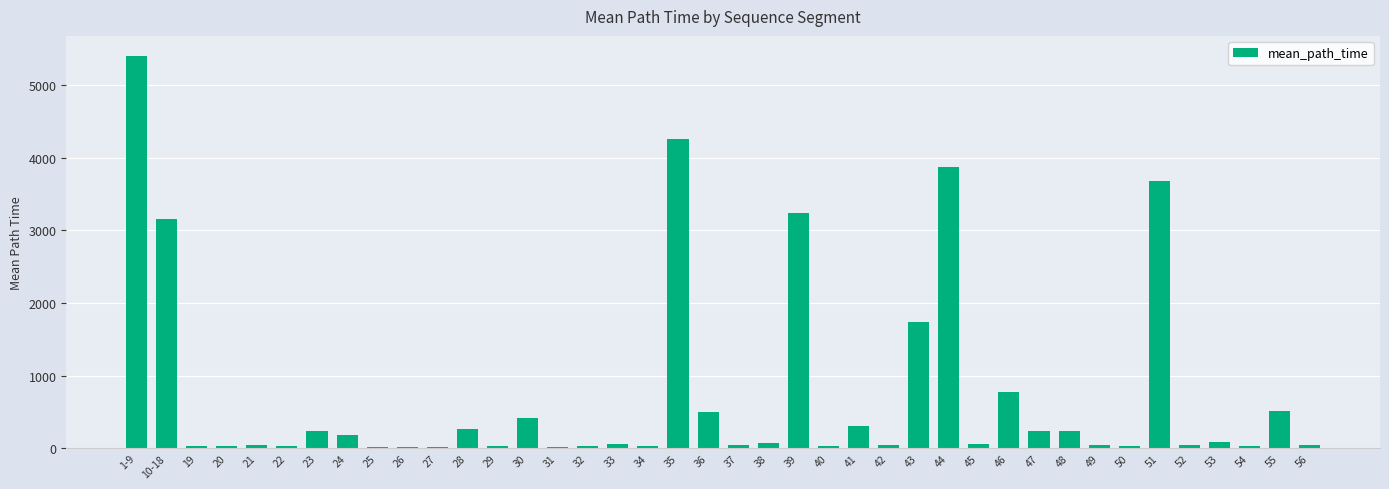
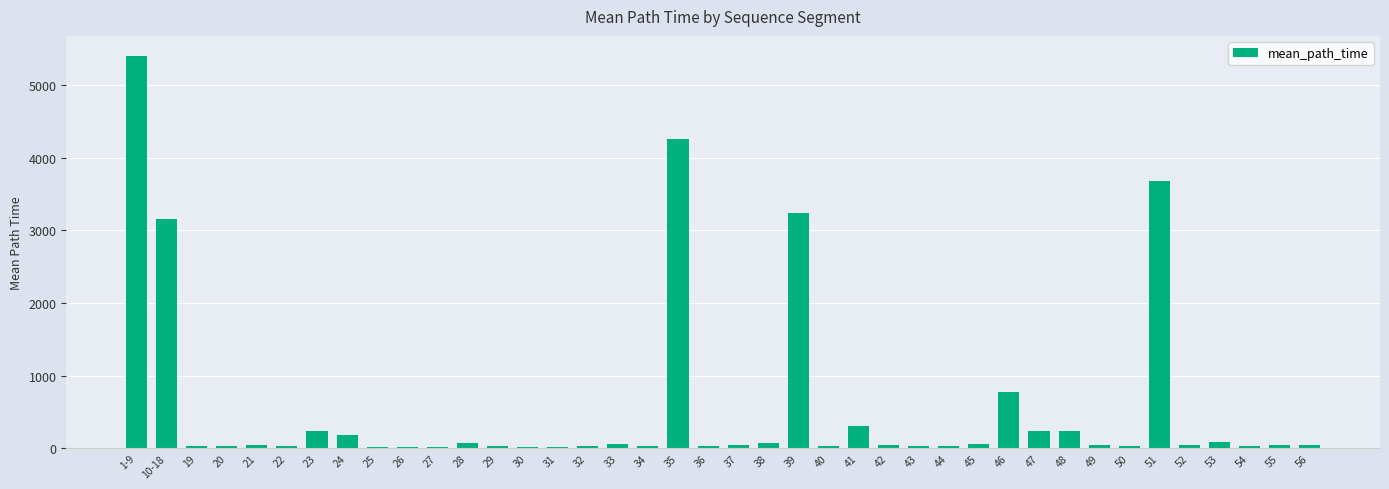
28: 300 -> 100
30: 400 -> 0
36: 500 -> 0
43: 1700 -> 0
44: 3900 -> 0
55: 500 -> 0
